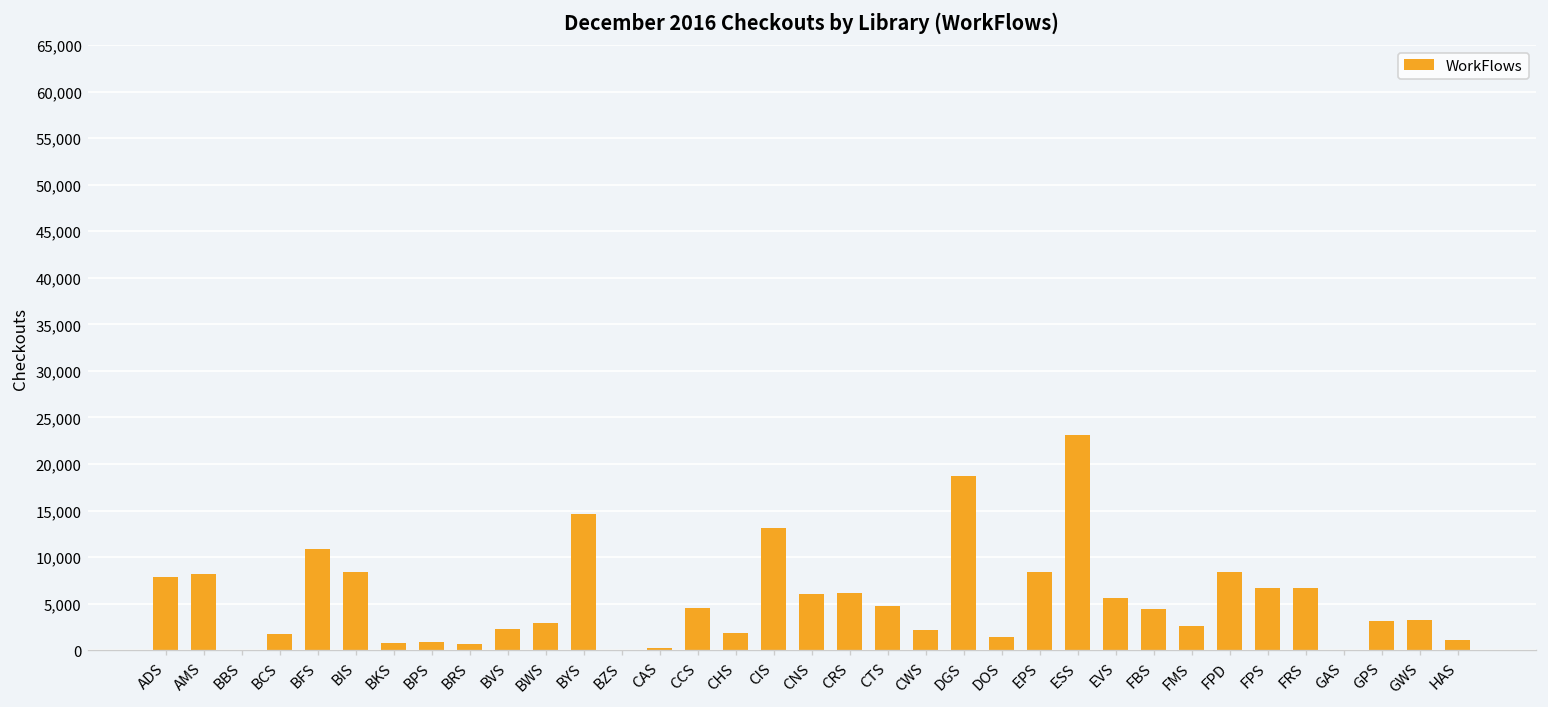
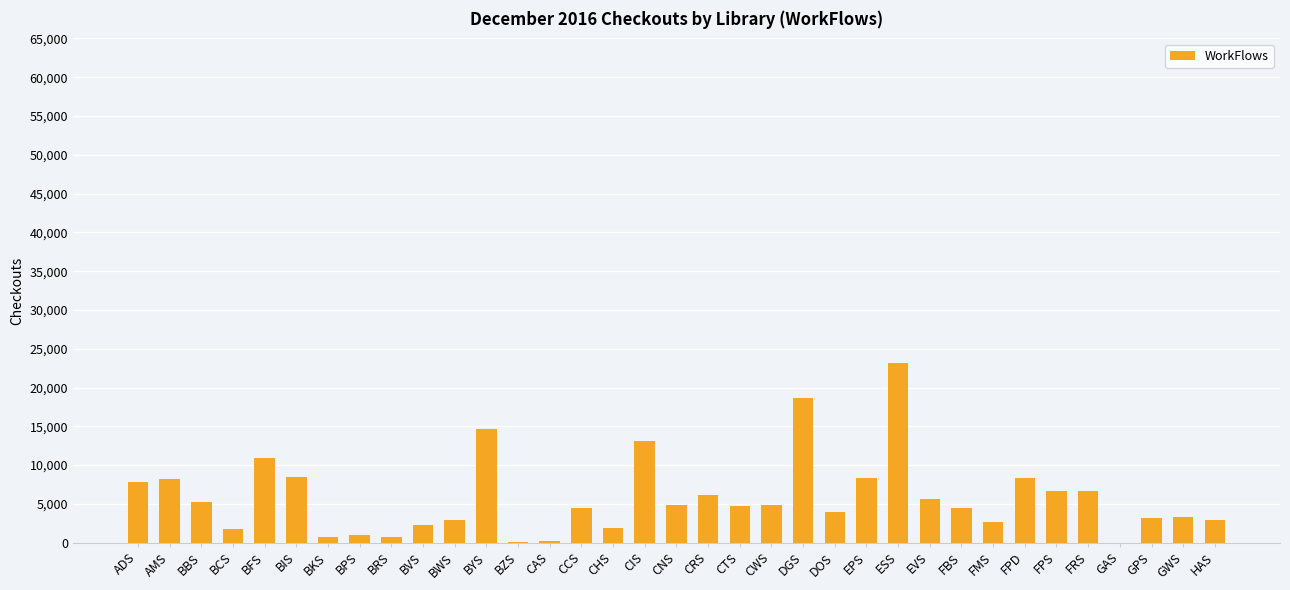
BBS: 0 -> 5,000
CNS: 6,000 -> 5,000
CWS: 2,000 -> 5,000
DOS: 1,000 -> 4,000
HAS: 1,000 -> 3,000
